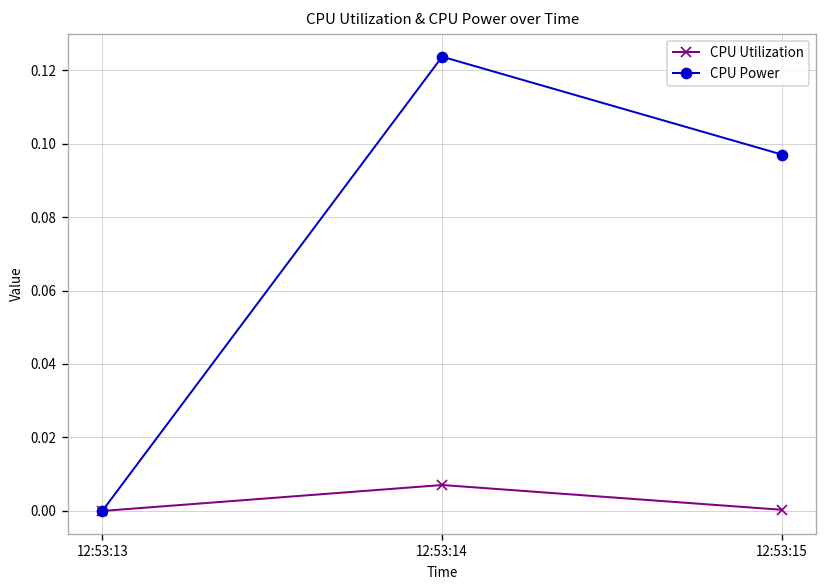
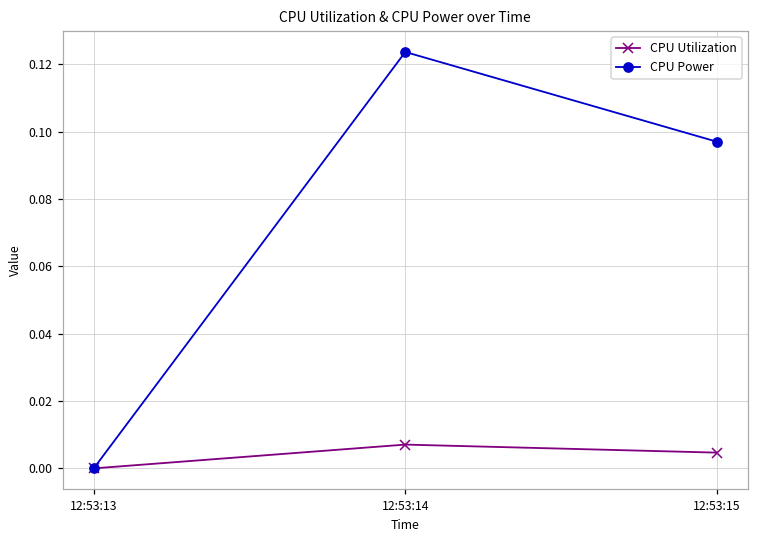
CPU Utilization, 12:53:15: 0.000 -> 0.005
